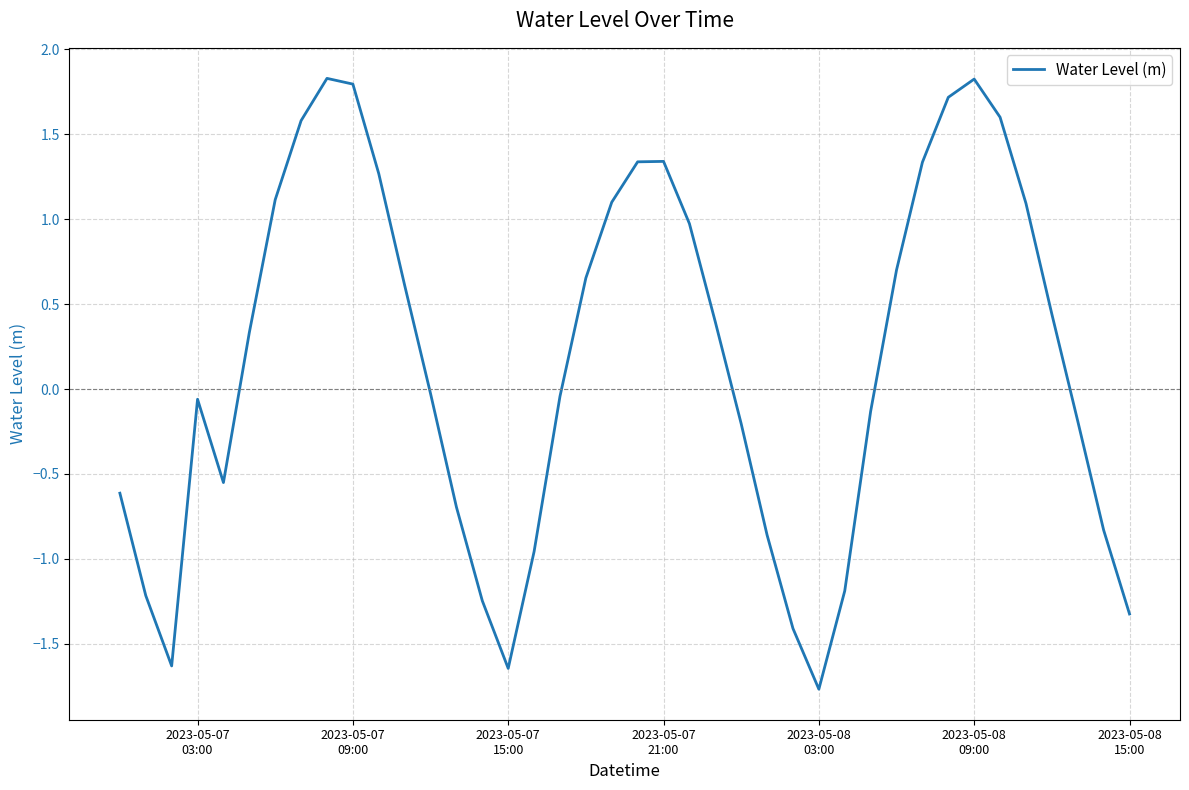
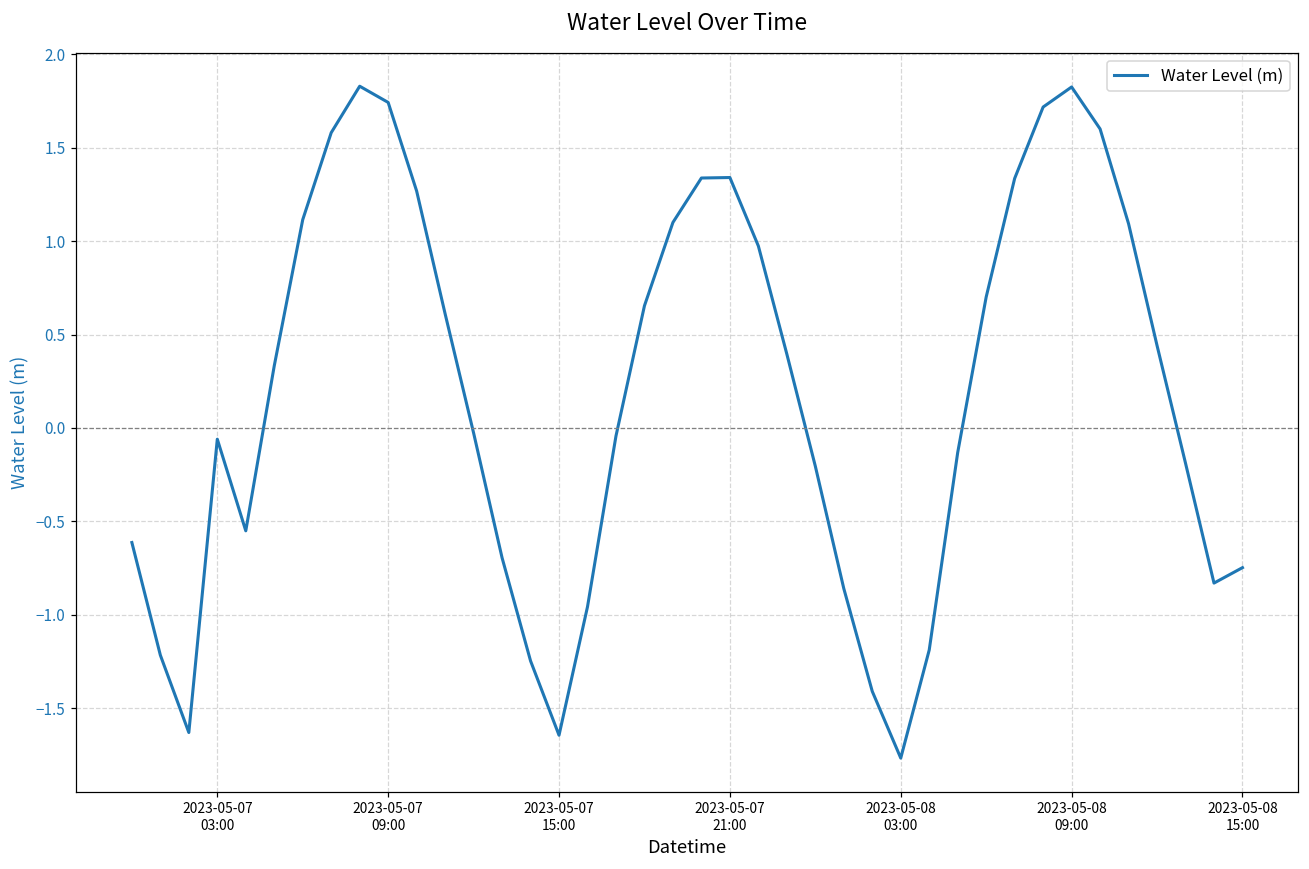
2023-05-07 09:00: 1.80 -> 1.74
2023-05-08 15:00: -1.32 -> -0.75
